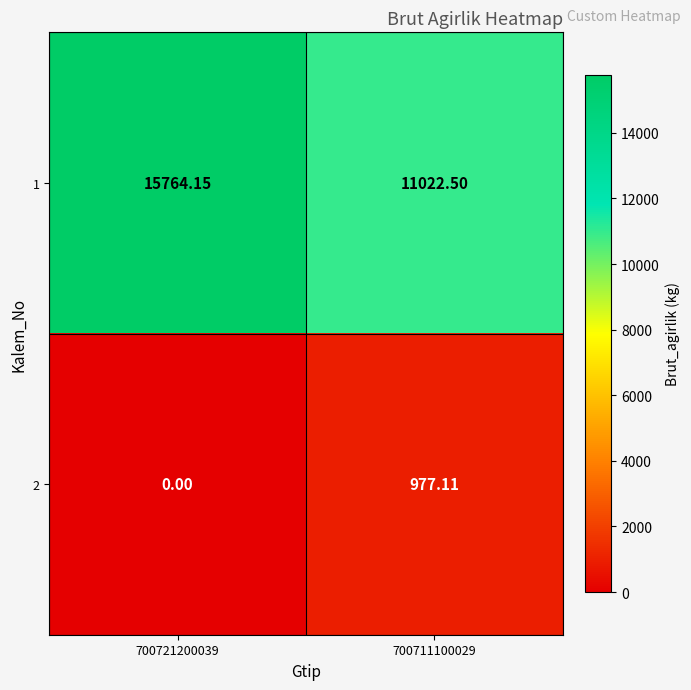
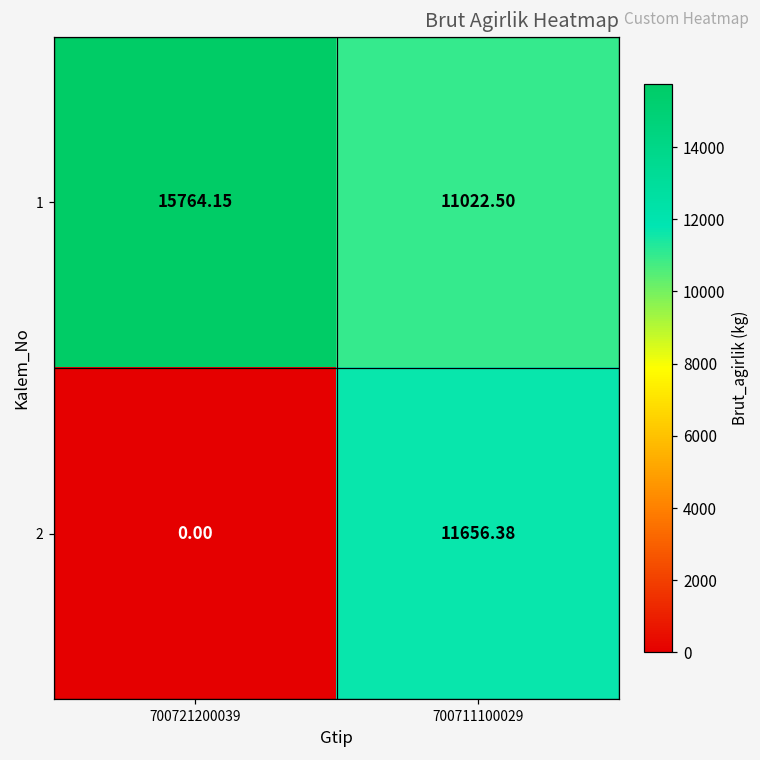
2, 700711100029: 977.11 -> 11656.38
